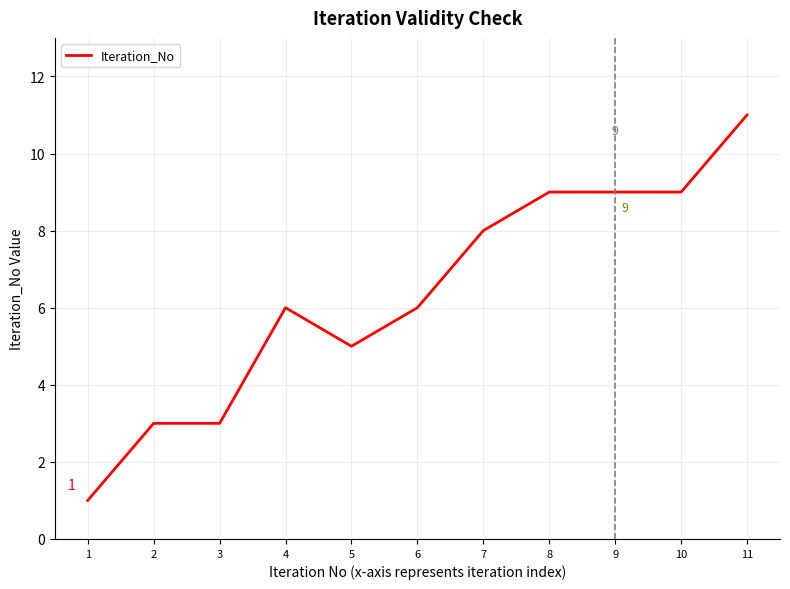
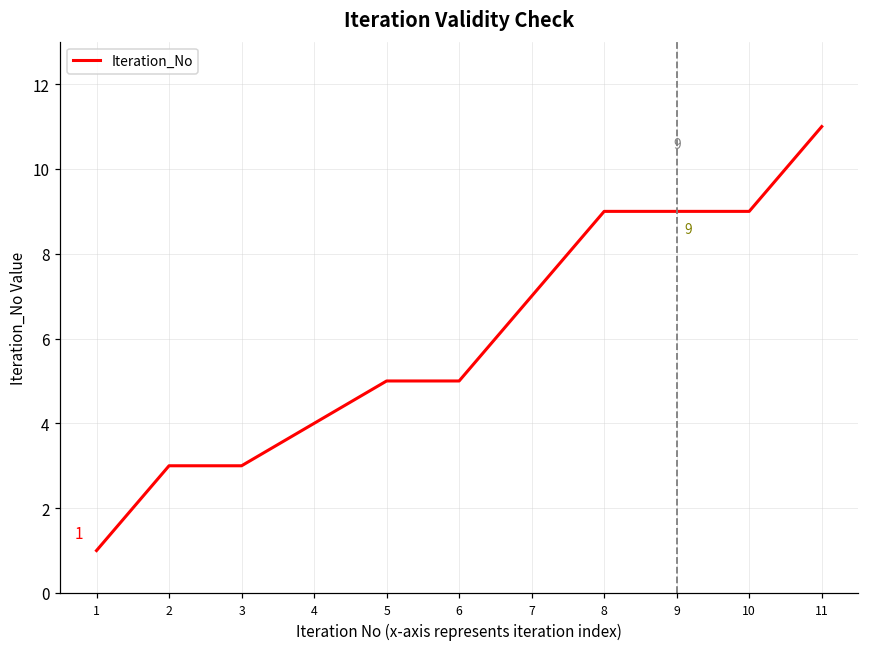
4: 6 -> 4
6: 6 -> 5
7: 8 -> 7
